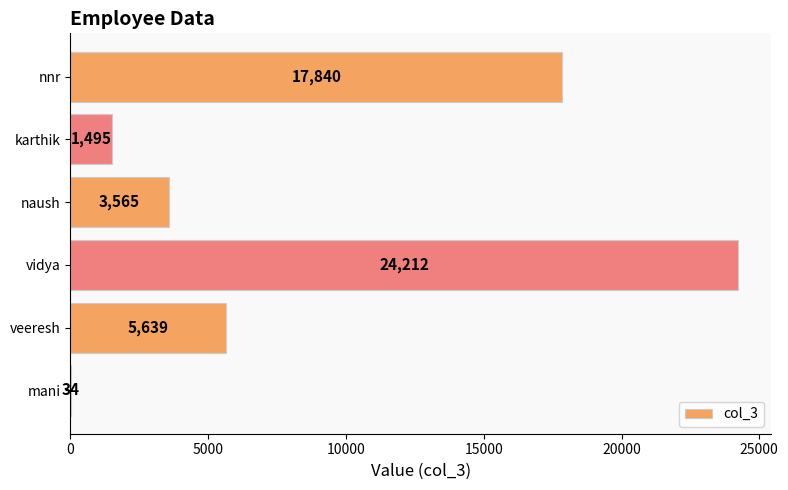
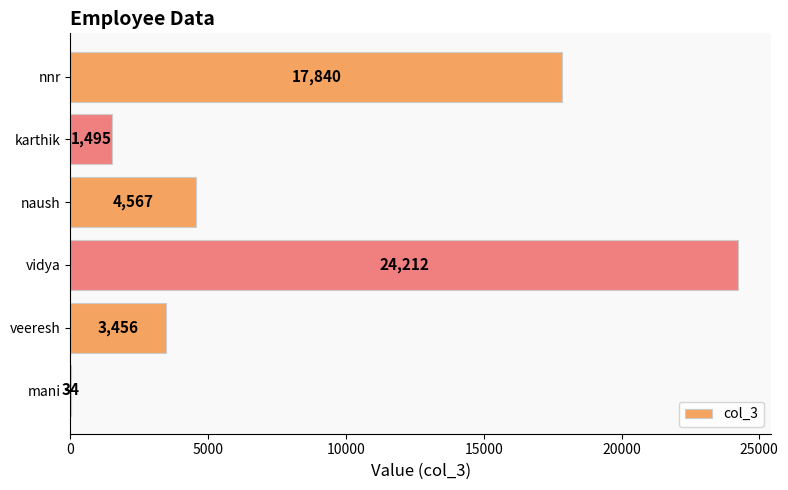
naush: 3,565 -> 4,567
veeresh: 5,639 -> 3,456
